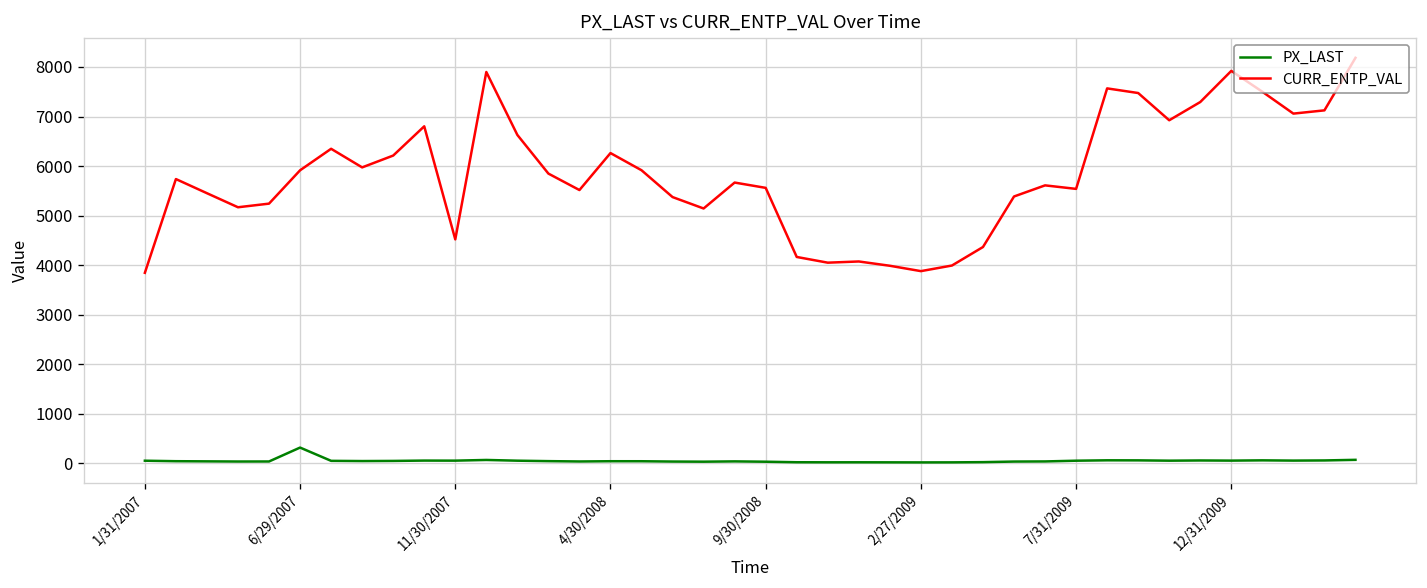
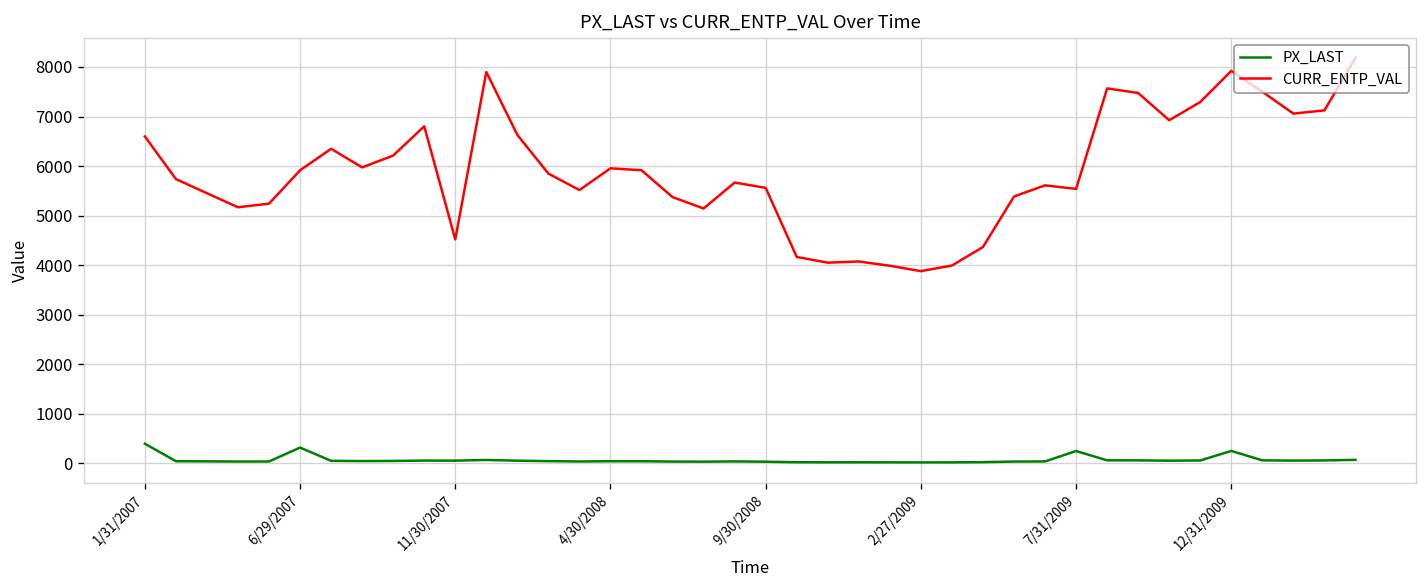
PX_LAST, 1/31/2007: 100 -> 400
CURR_ENTP_VAL, 1/31/2007: 3800 -> 6600
CURR_ENTP_VAL, 4/30/2008: 6300 -> 6000
PX_LAST, 7/31/2009: 100 -> 200
PX_LAST, 12/31/2009: 100 -> 300
